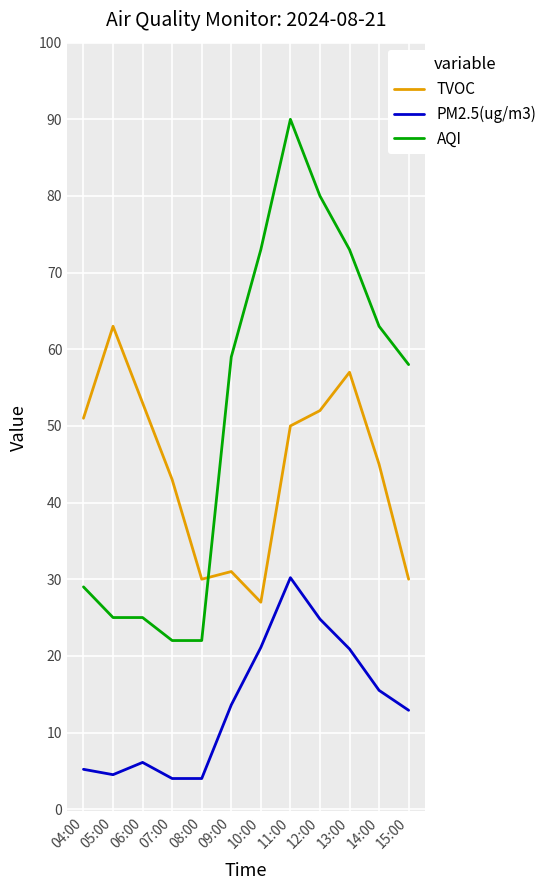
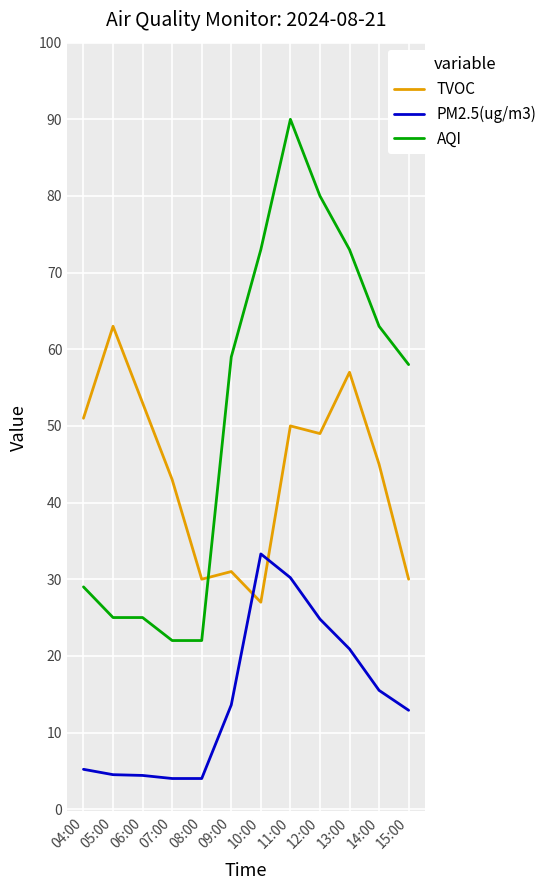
PM2.5(ug/m3), 06:00: 6 -> 4
PM2.5(ug/m3), 10:00: 21 -> 33
TVOC, 12:00: 52 -> 49
